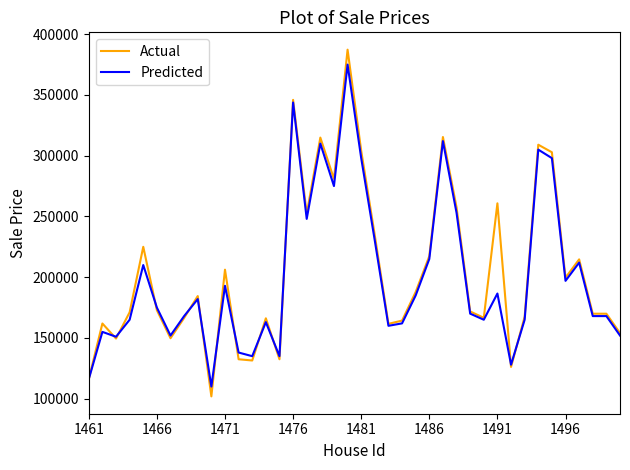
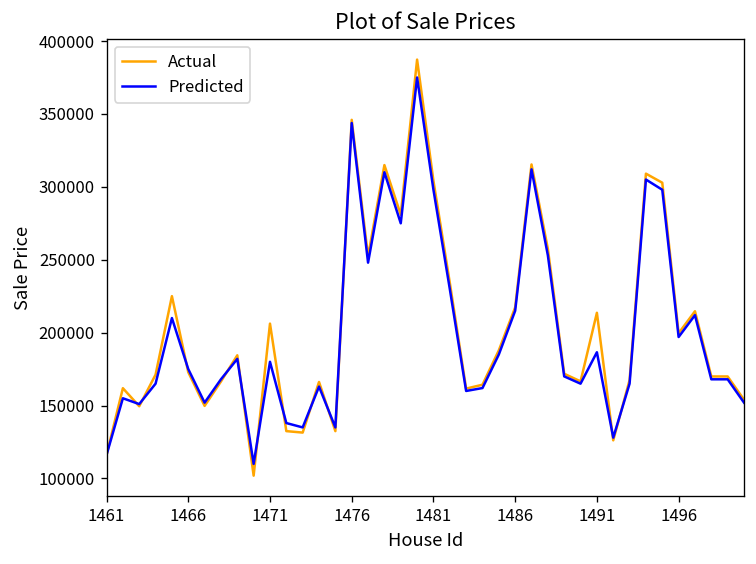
Predicted, 1471: 193000 -> 180000
Actual, 1491: 261000 -> 214000
